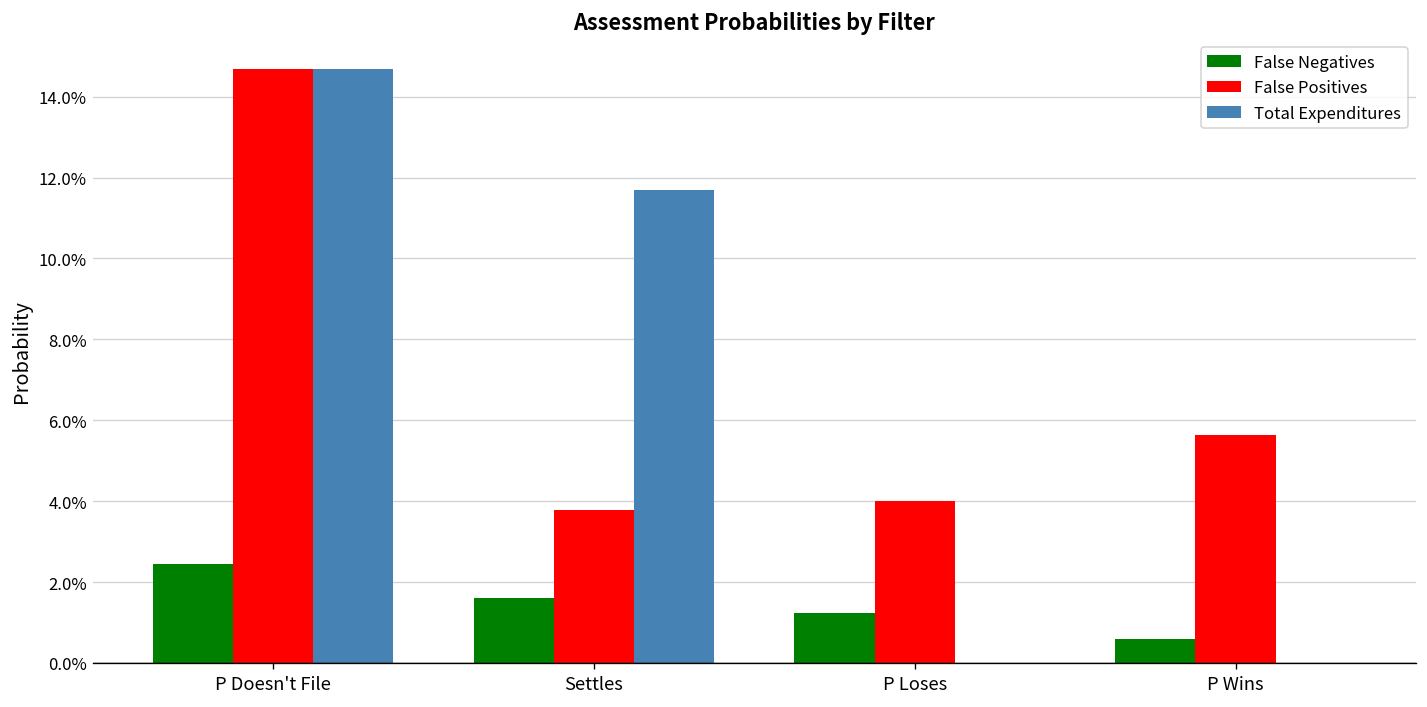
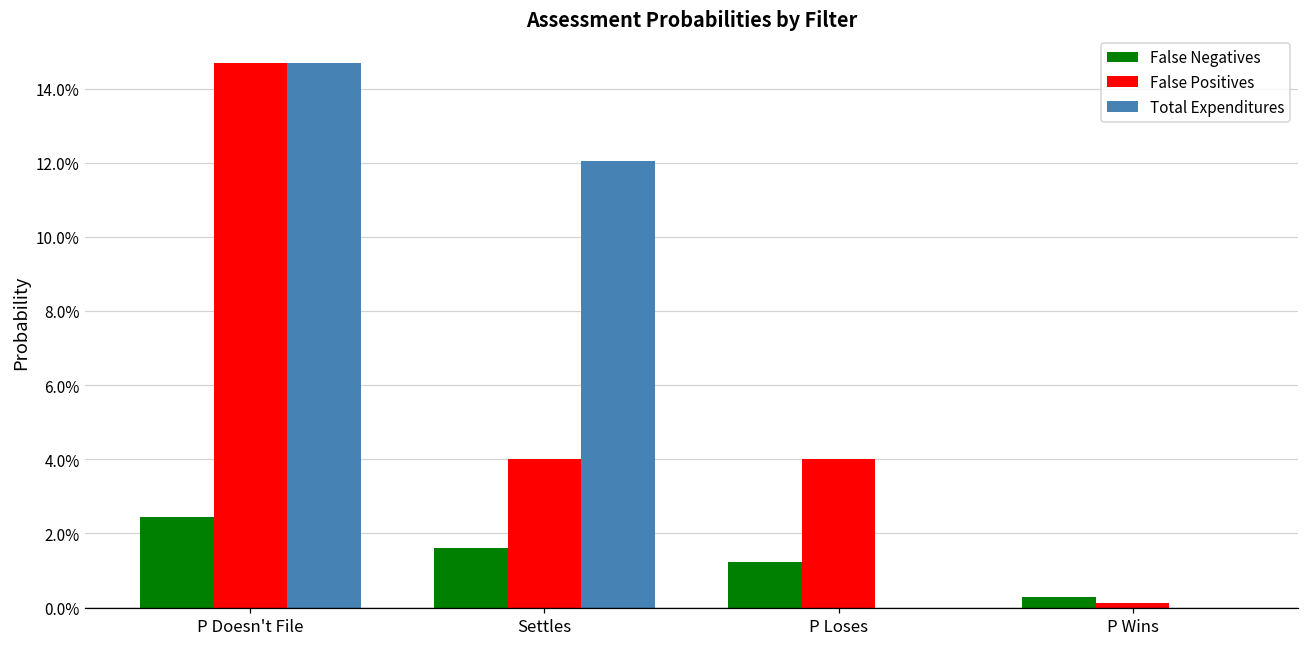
False Positives, Settles: 3.8% -> 4.0%
Total Expenditures, Settles: 11.7% -> 12.0%
False Negatives, P Wins: 0.6% -> 0.3%
False Positives, P Wins: 5.6% -> 0.1%
